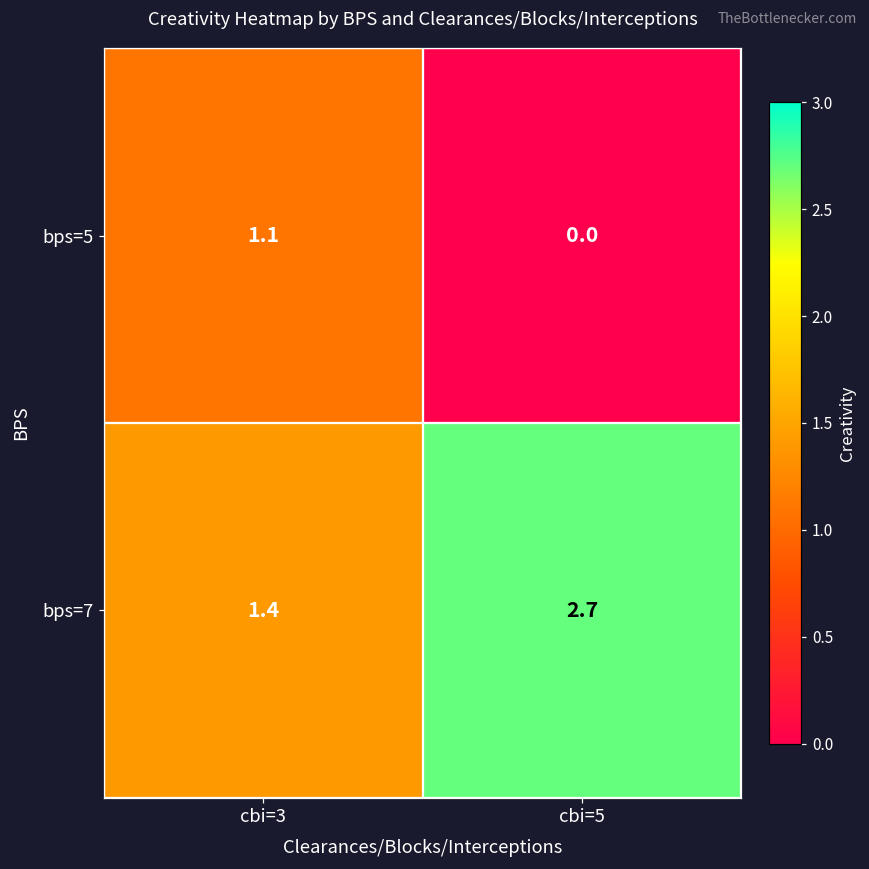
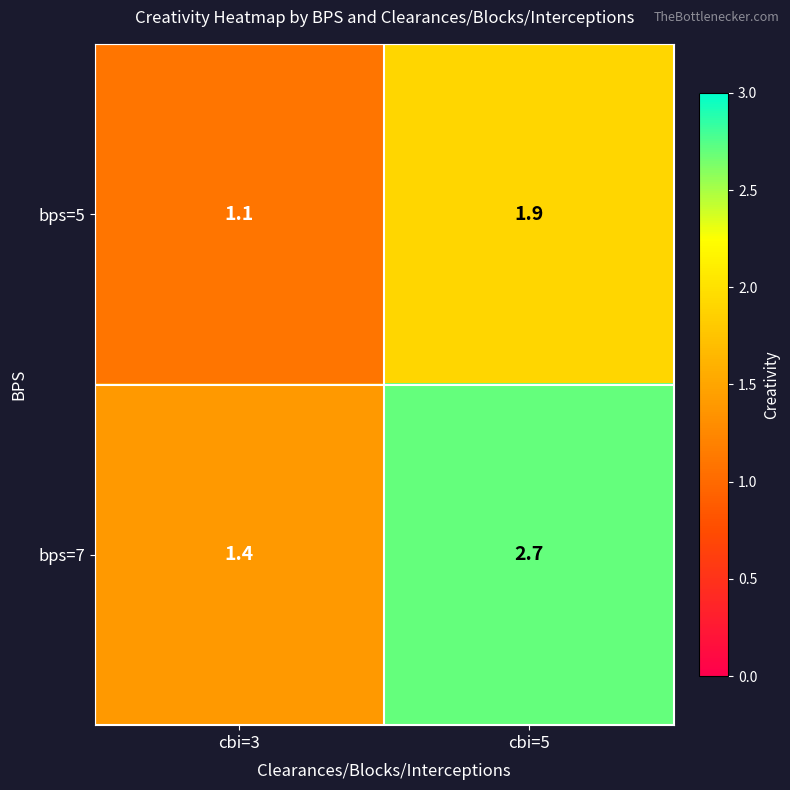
bps=5, cbi=5: 0.0 -> 1.9
